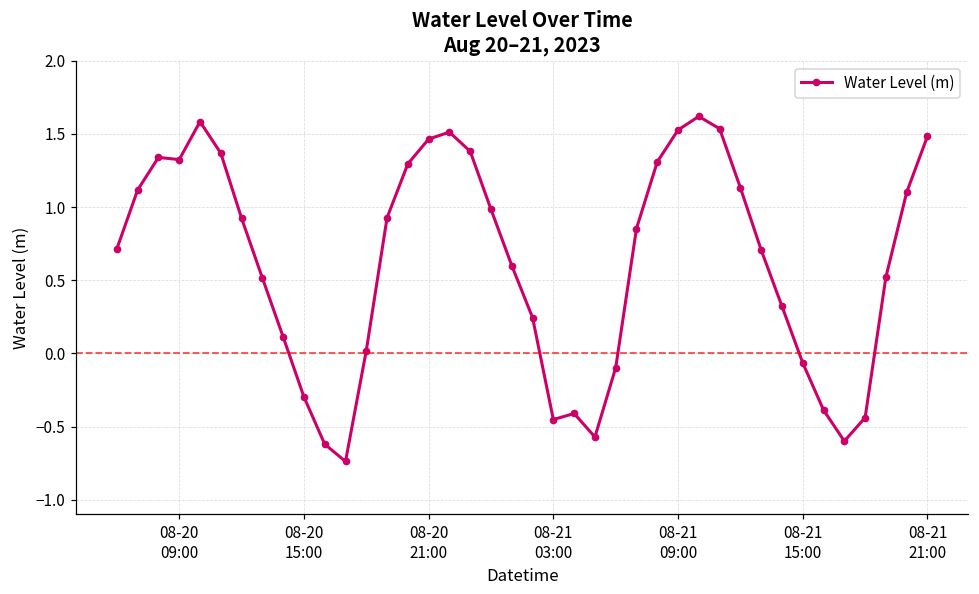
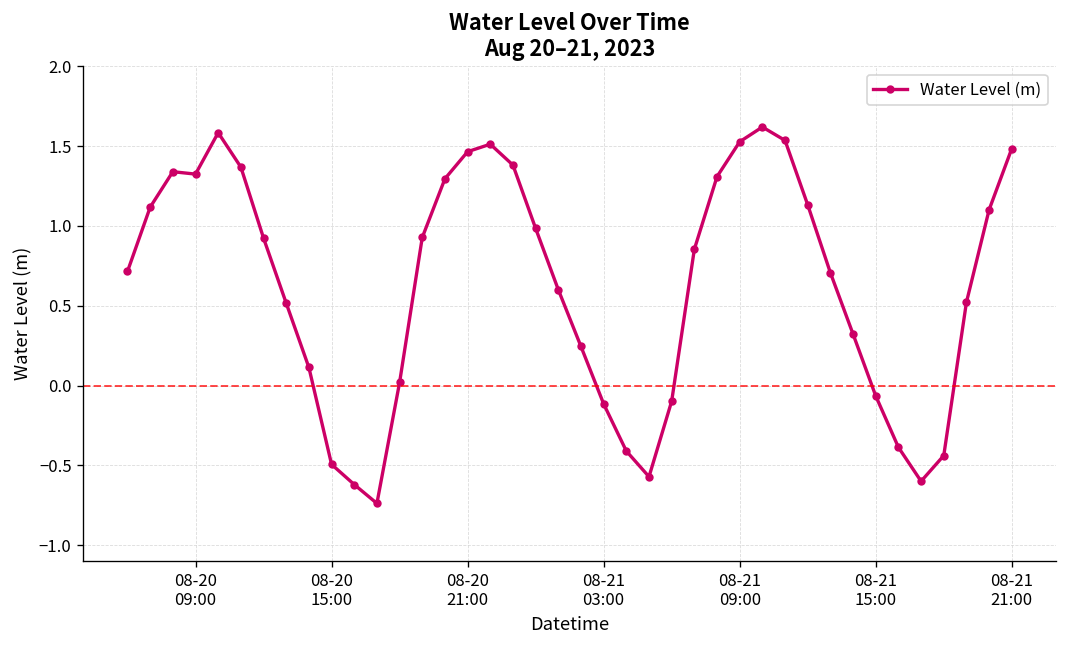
08-20 15:00: -0.30 -> -0.49
08-21 03:00: -0.45 -> -0.12
